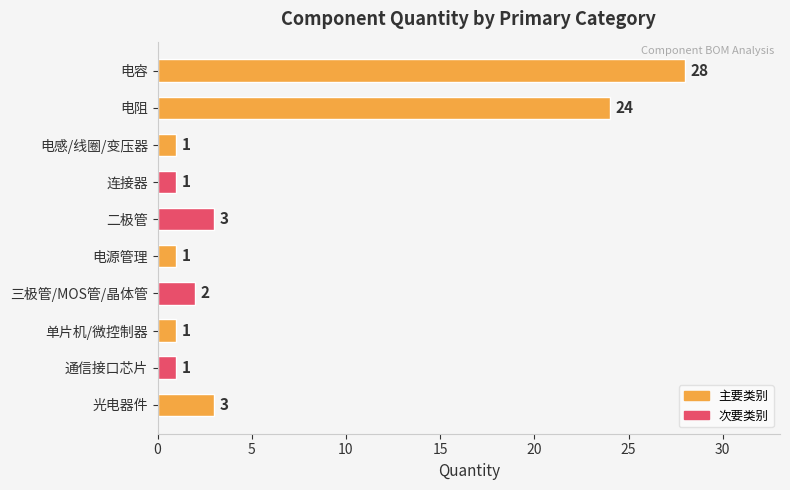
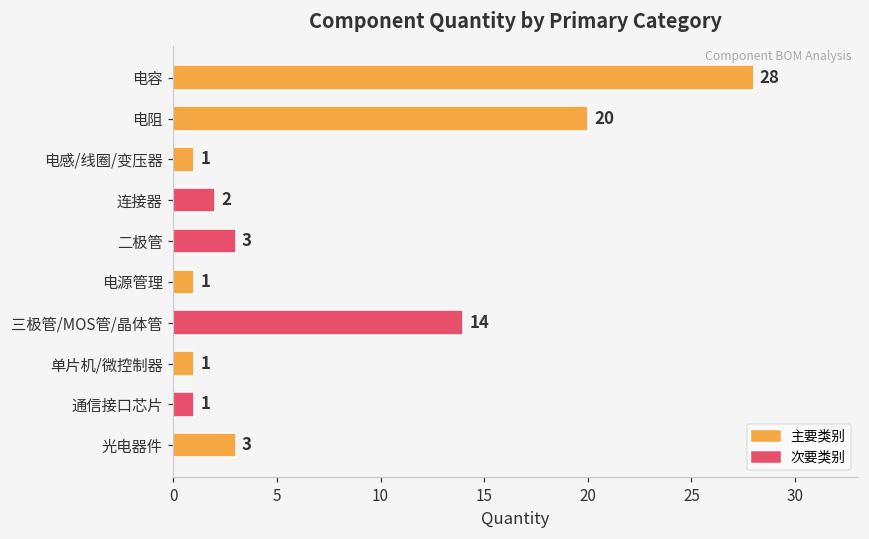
电阻: 24 -> 20
连接器: 1 -> 2
三极管/MOS管/晶体管: 2 -> 14
